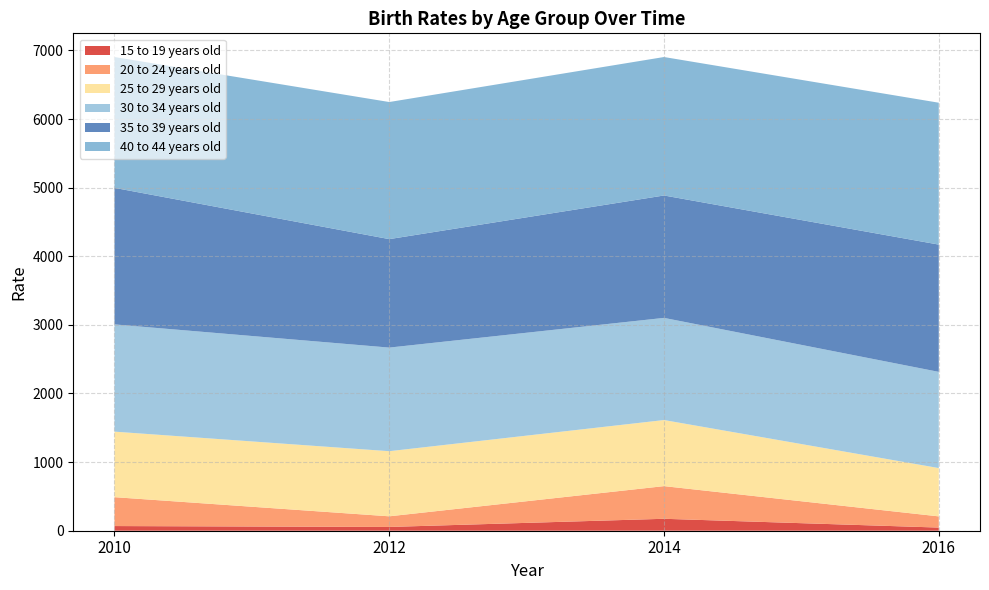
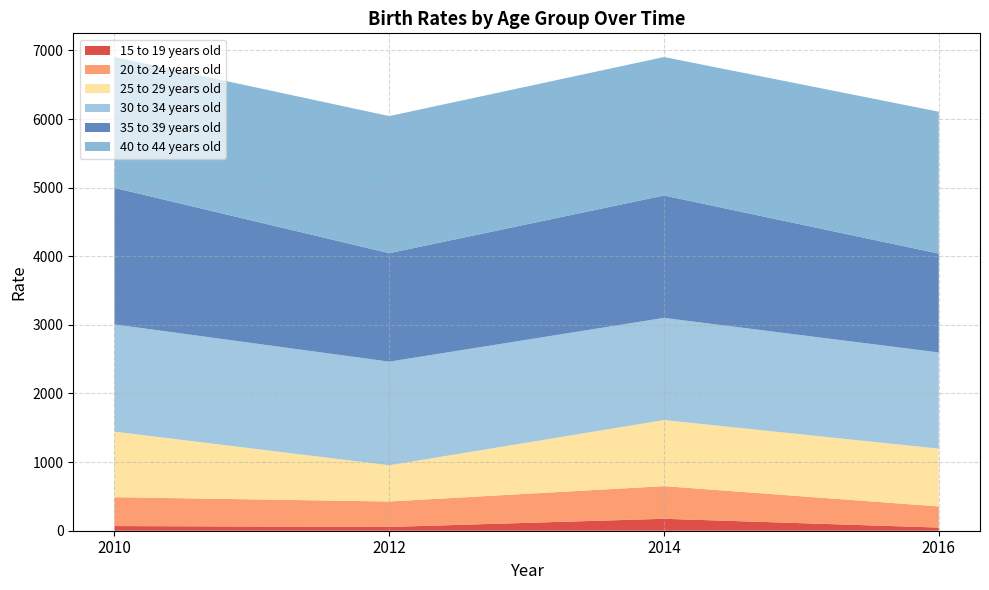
20 to 24 years old, 2012: 200 -> 400
25 to 29 years old, 2012: 900 -> 500
20 to 24 years old, 2016: 200 -> 300
25 to 29 years old, 2016: 700 -> 800
35 to 39 years old, 2016: 1900 -> 1400
